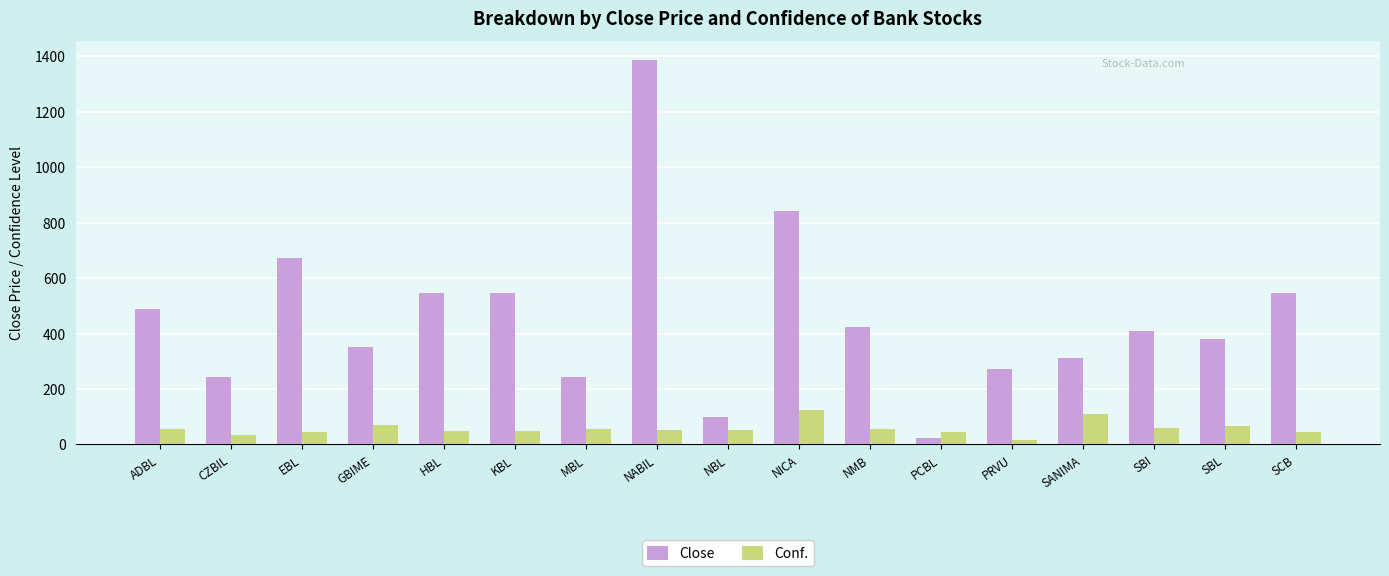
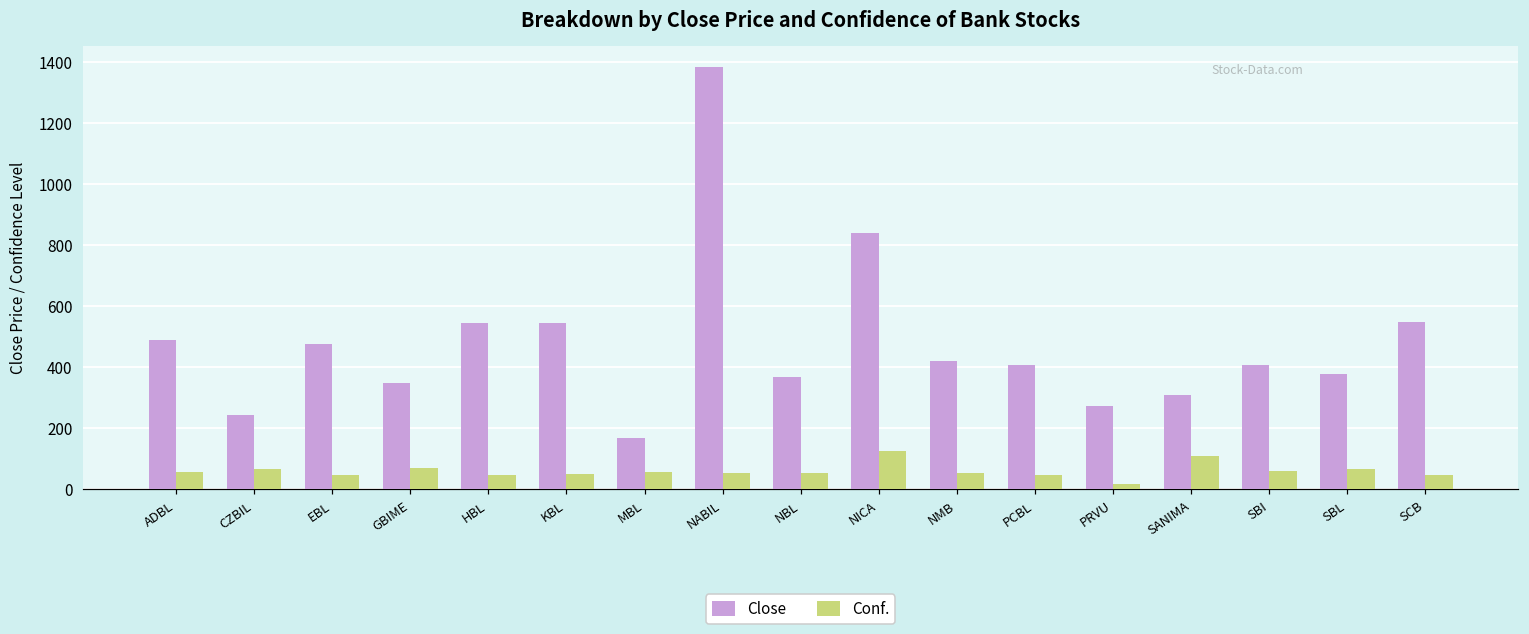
Conf., CZBIL: 30 -> 70
Close, EBL: 670 -> 480
Close, MBL: 240 -> 170
Close, NBL: 100 -> 370
Close, PCBL: 20 -> 410
